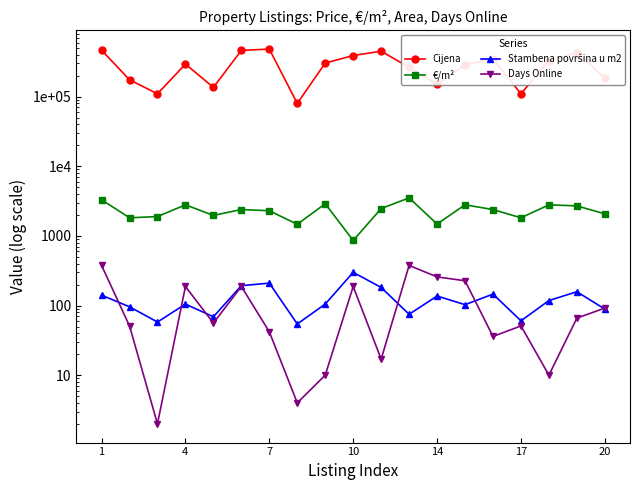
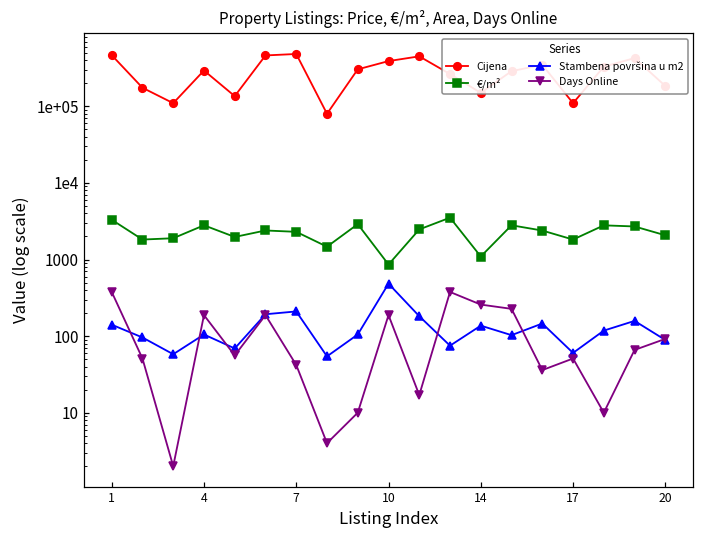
Stambena površina u m2, 10: 300 -> 500
€/m², 14: 1500 -> 1100
